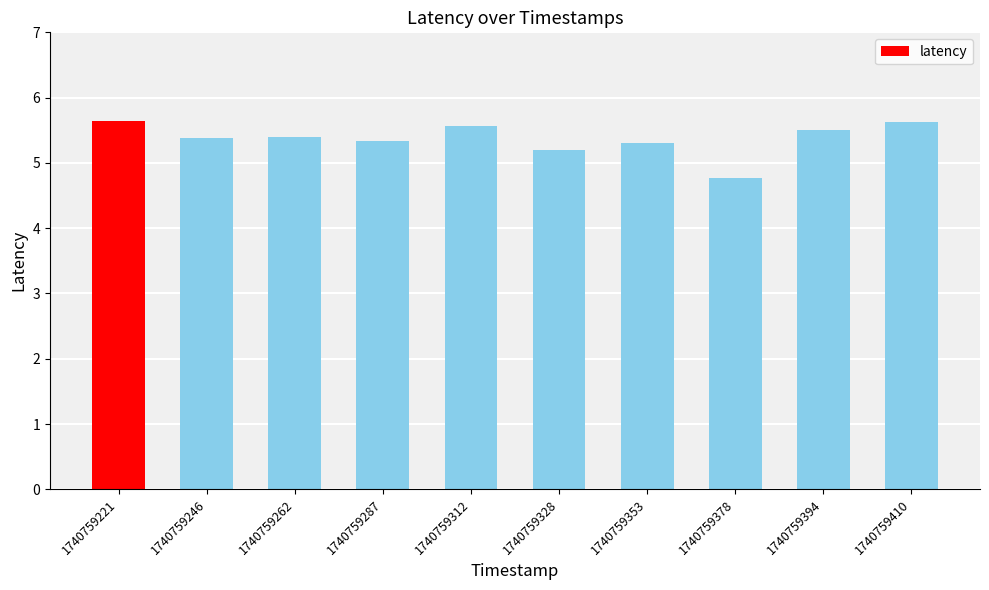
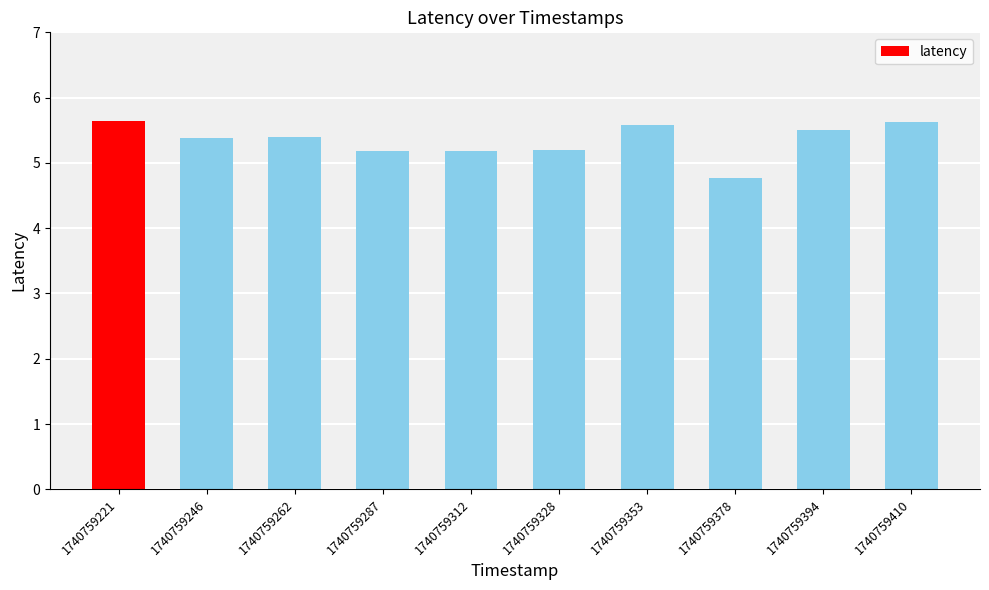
1740759287: 5.3 -> 5.2
1740759312: 5.6 -> 5.2
1740759353: 5.3 -> 5.6
